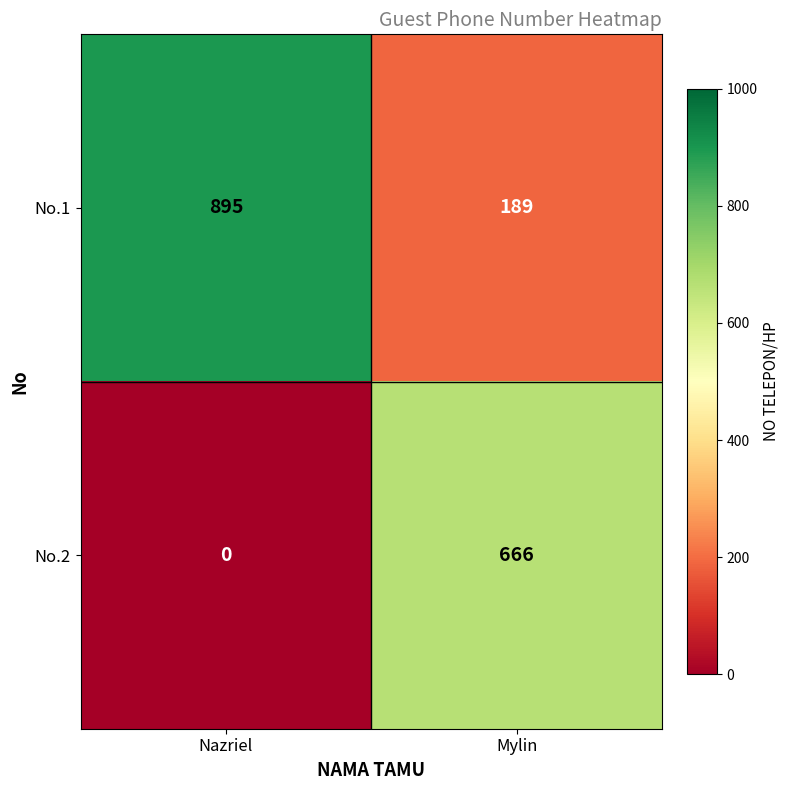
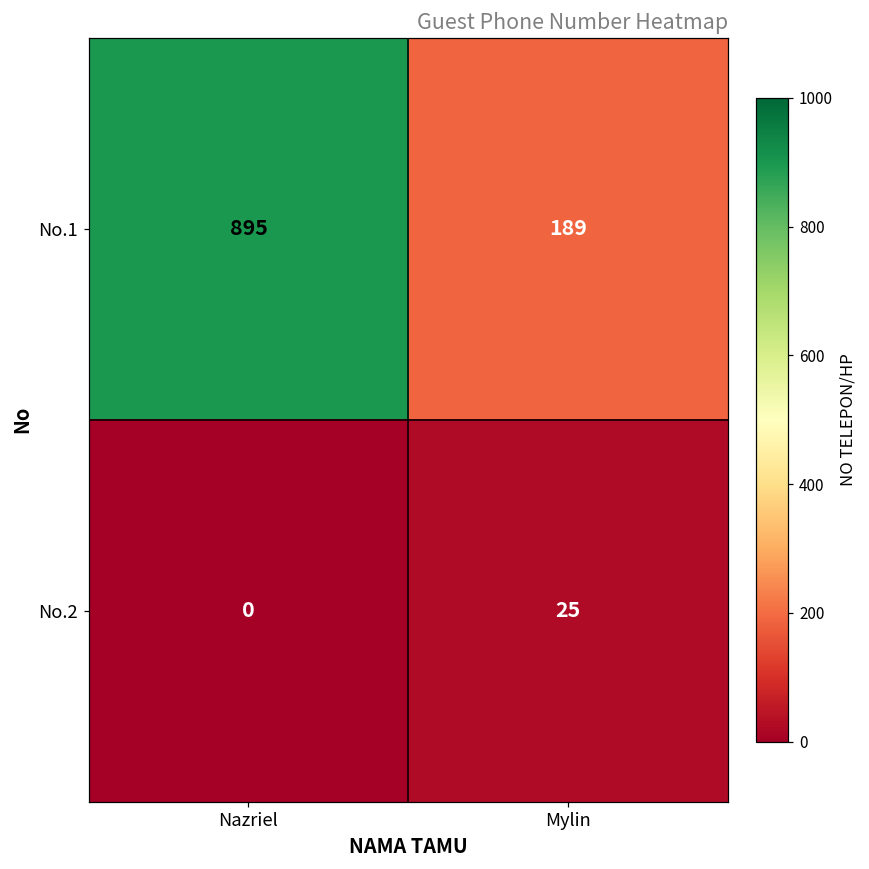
No.2, Mylin: 666 -> 25
